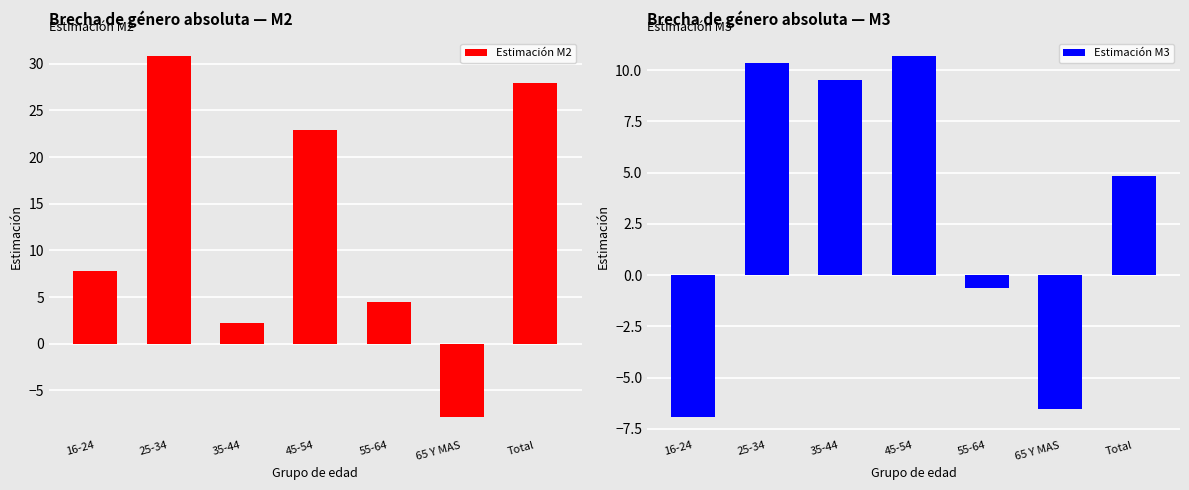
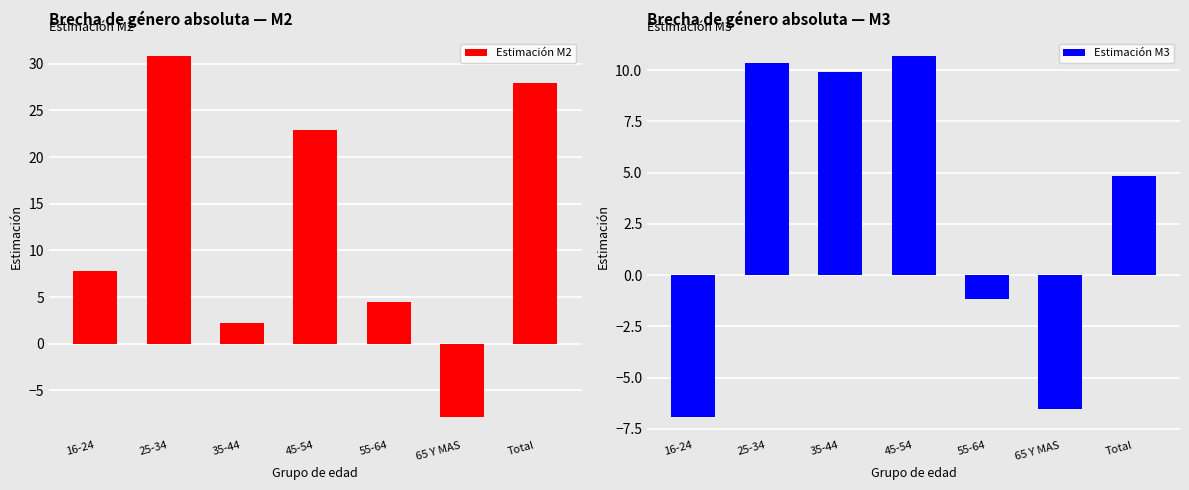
Brecha de género absoluta — M3, 35-44: 9.5 -> 9.9
Brecha de género absoluta — M3, 55-64: -0.6 -> -1.2
